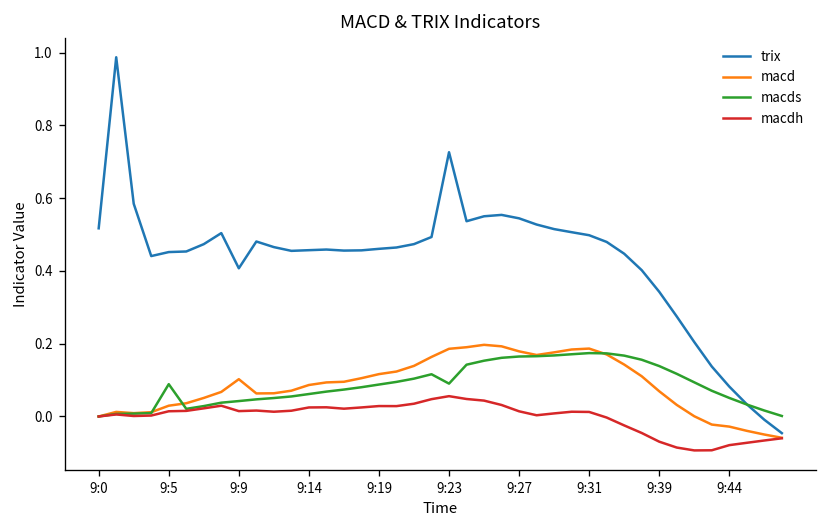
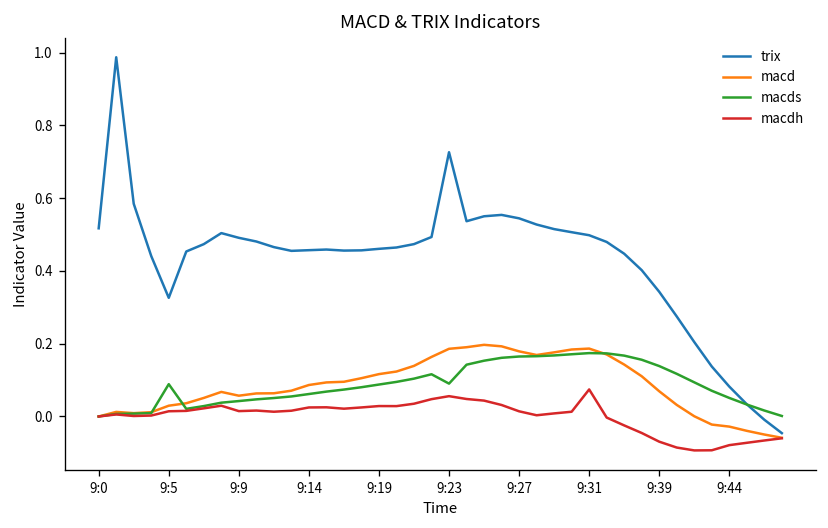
trix, 9:5: 0.45 -> 0.33
trix, 9:9: 0.41 -> 0.49
macd, 9:9: 0.10 -> 0.06
macdh, 9:31: 0.01 -> 0.07
